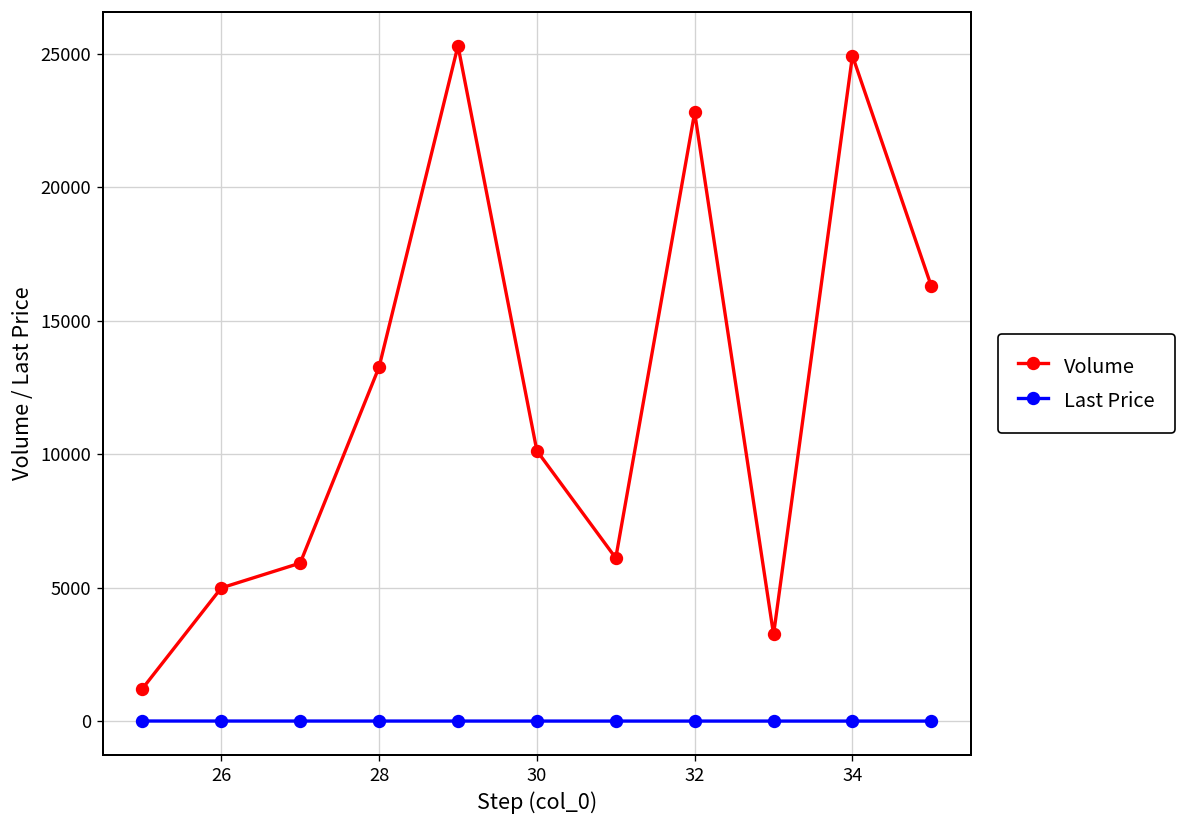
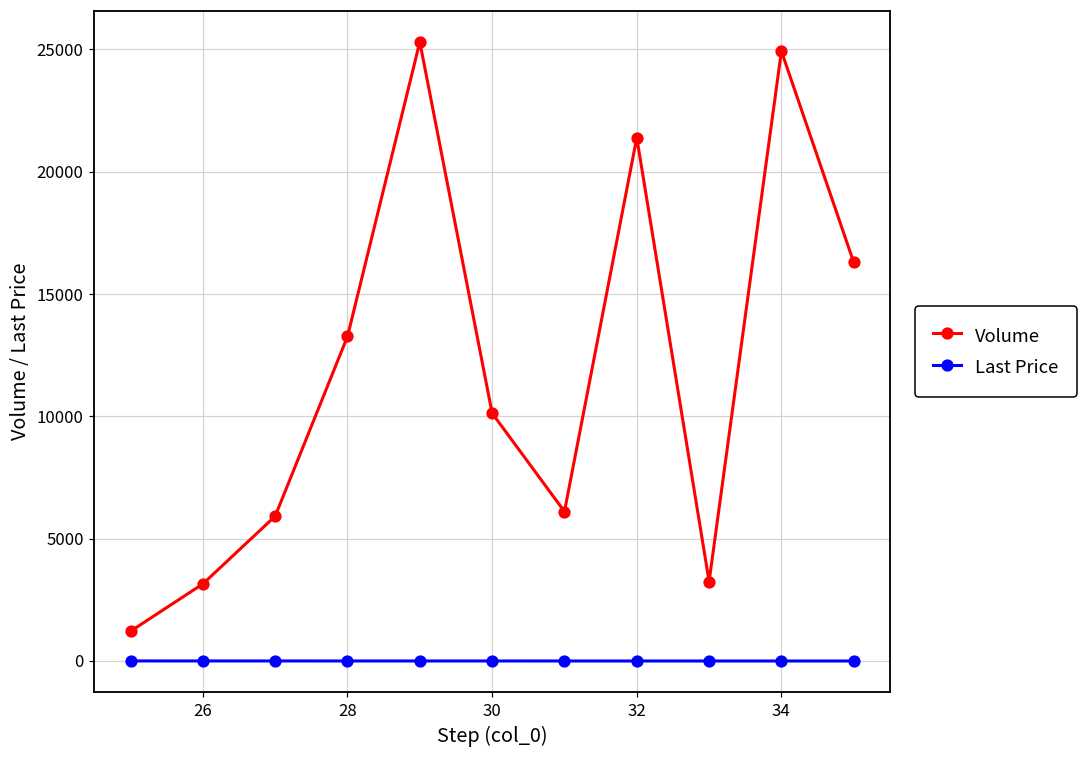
Volume, 26: 5000 -> 3200
Volume, 32: 22800 -> 21400
